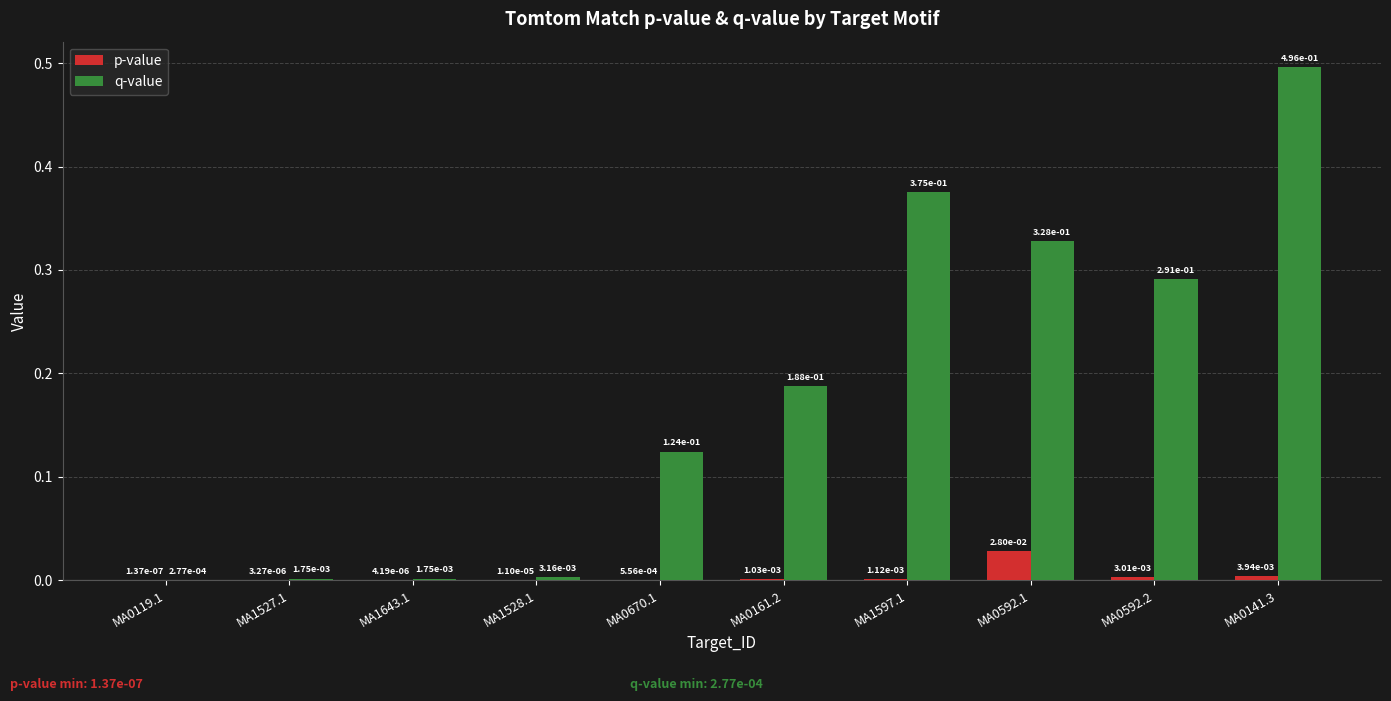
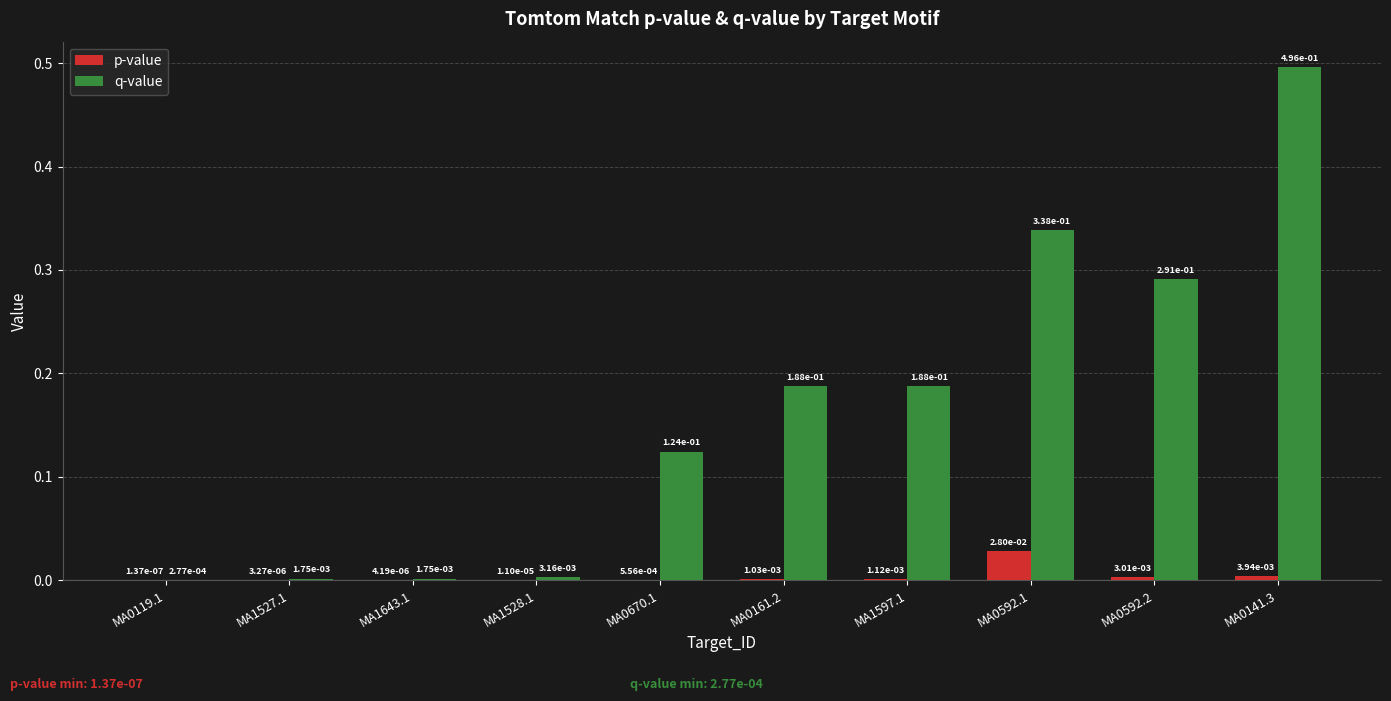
q-value, MA1597.1: 3.75e-01 -> 1.88e-01
q-value, MA0592.1: 3.28e-01 -> 3.38e-01
